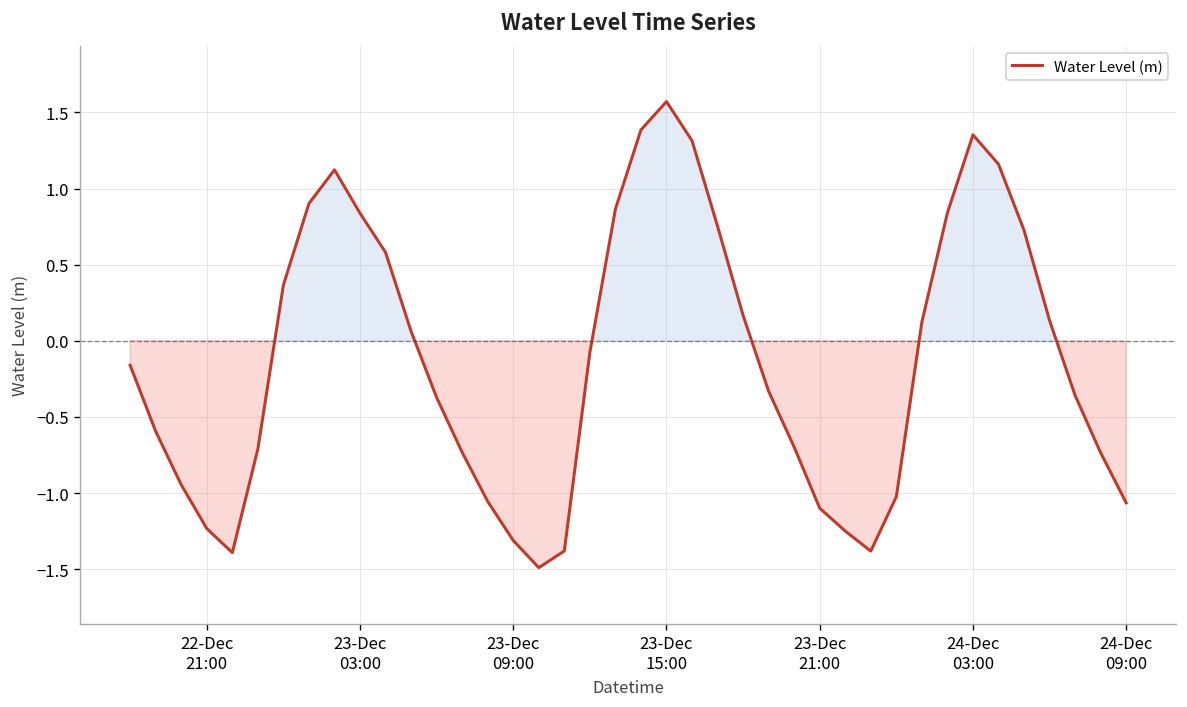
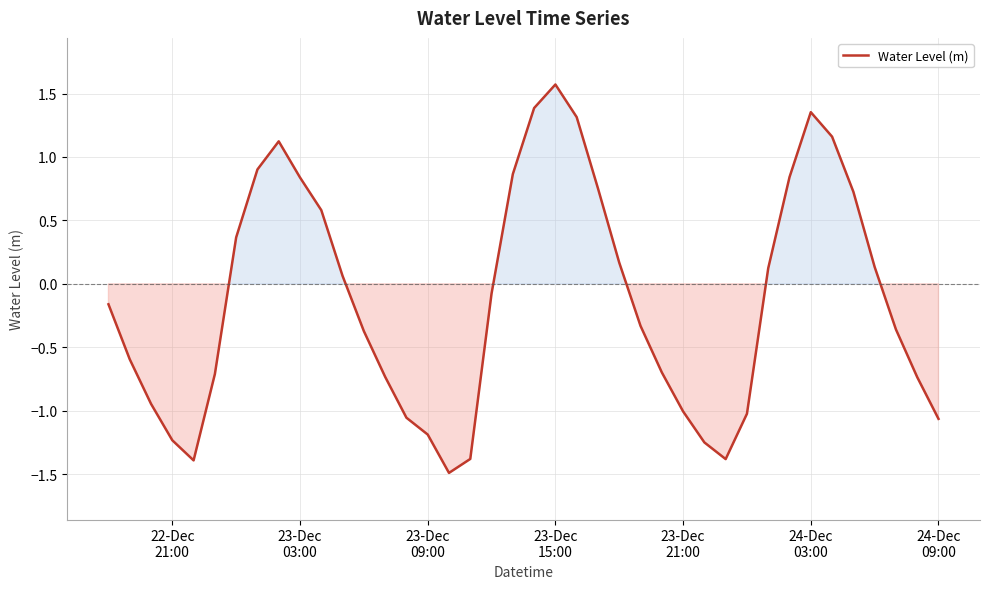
23-Dec 09:00: -1.31 -> -1.19
23-Dec 21:00: -1.10 -> -1.01
